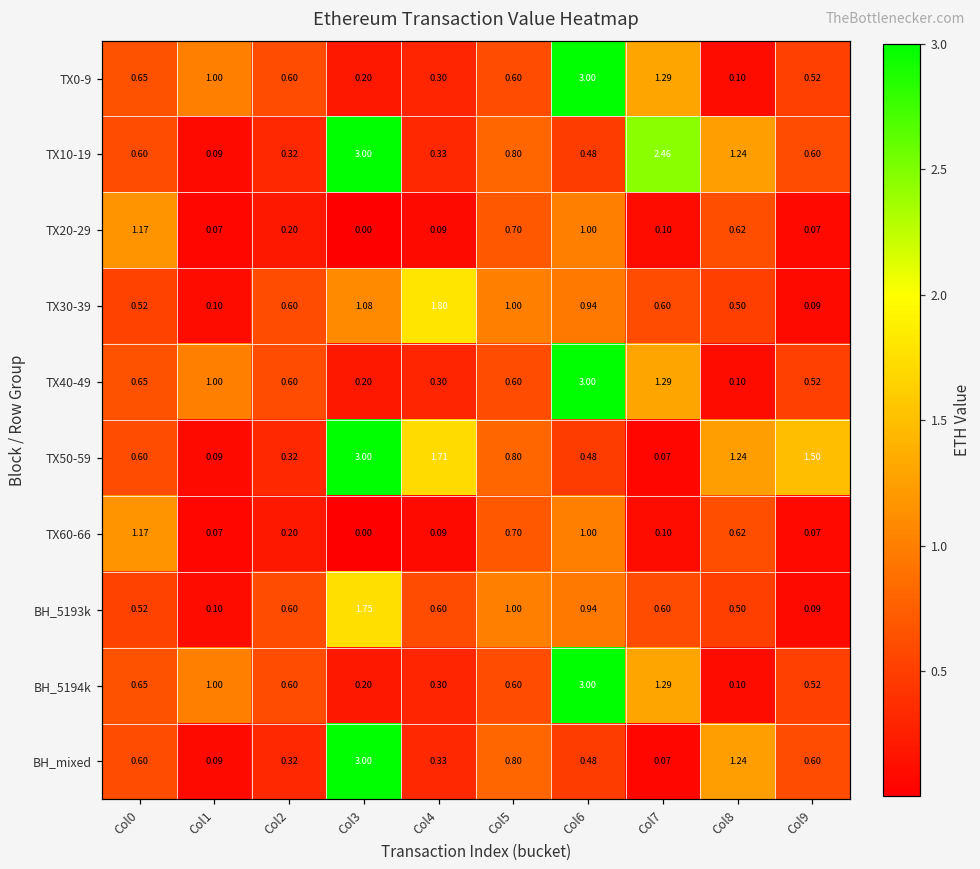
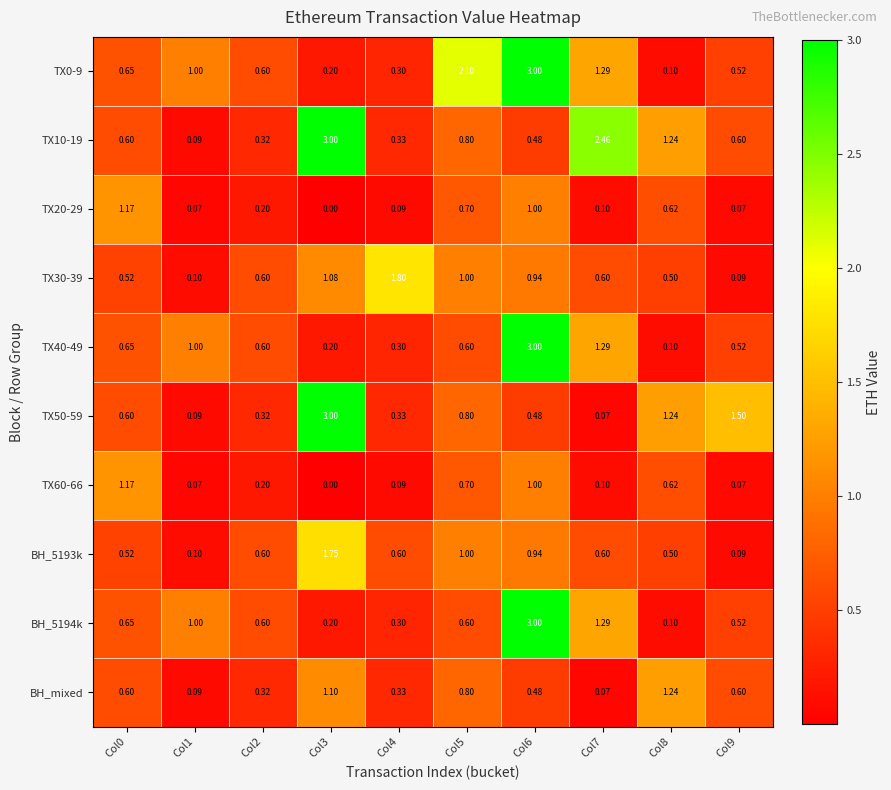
TX0-9, Col5: 0.60 -> 2.10
TX50-59, Col4: 1.71 -> 0.33
BH_mixed, Col3: 3.00 -> 1.10
